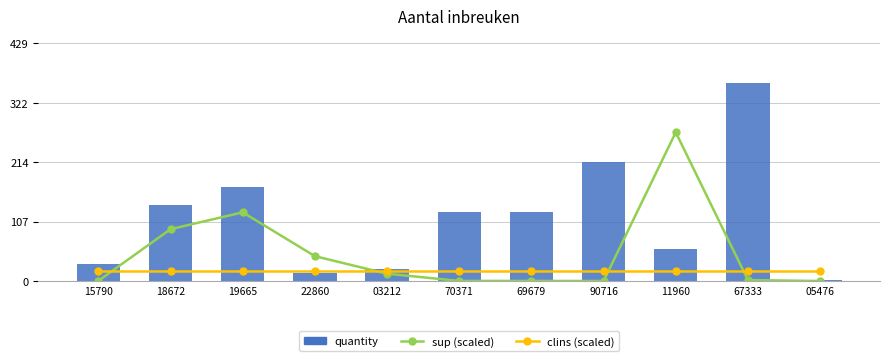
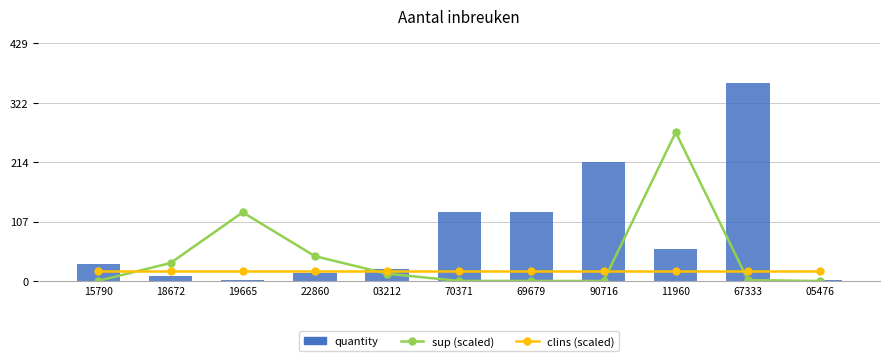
sup (scaled), 18672: 90 -> 30
quantity, 18672: 140 -> 10
quantity, 19665: 170 -> 0
